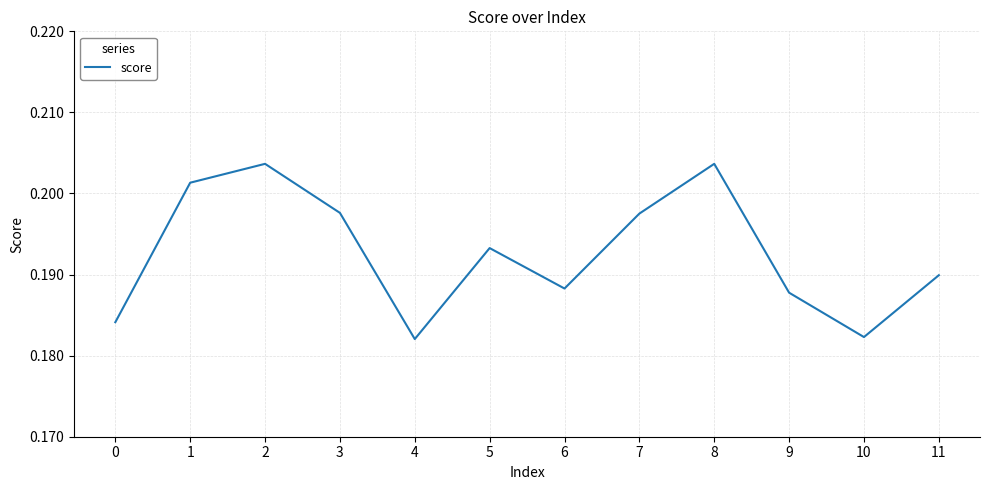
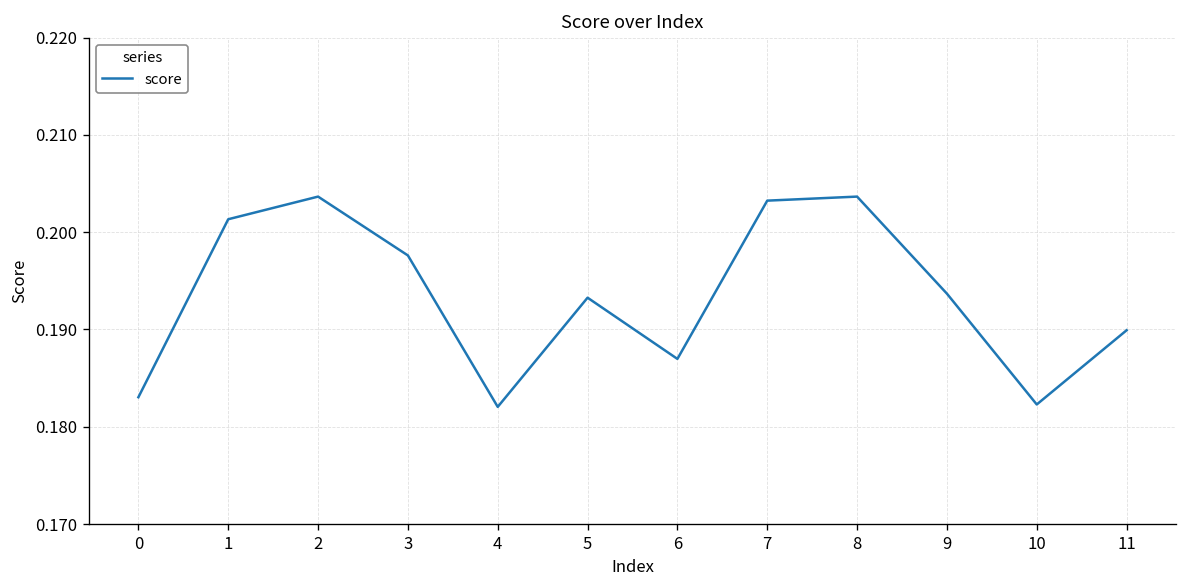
0: 0.184 -> 0.183
6: 0.188 -> 0.187
7: 0.198 -> 0.203
9: 0.188 -> 0.194
